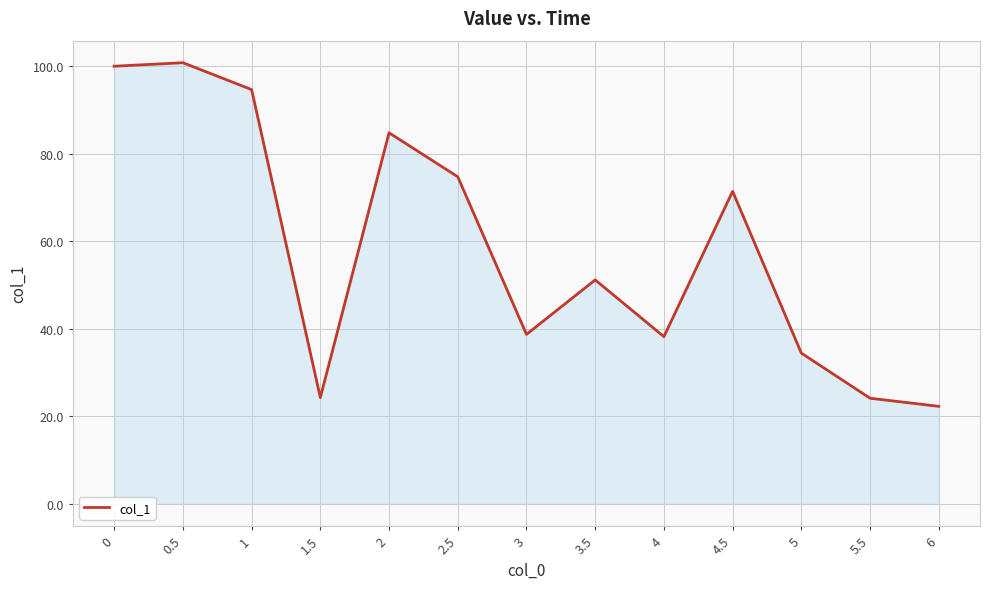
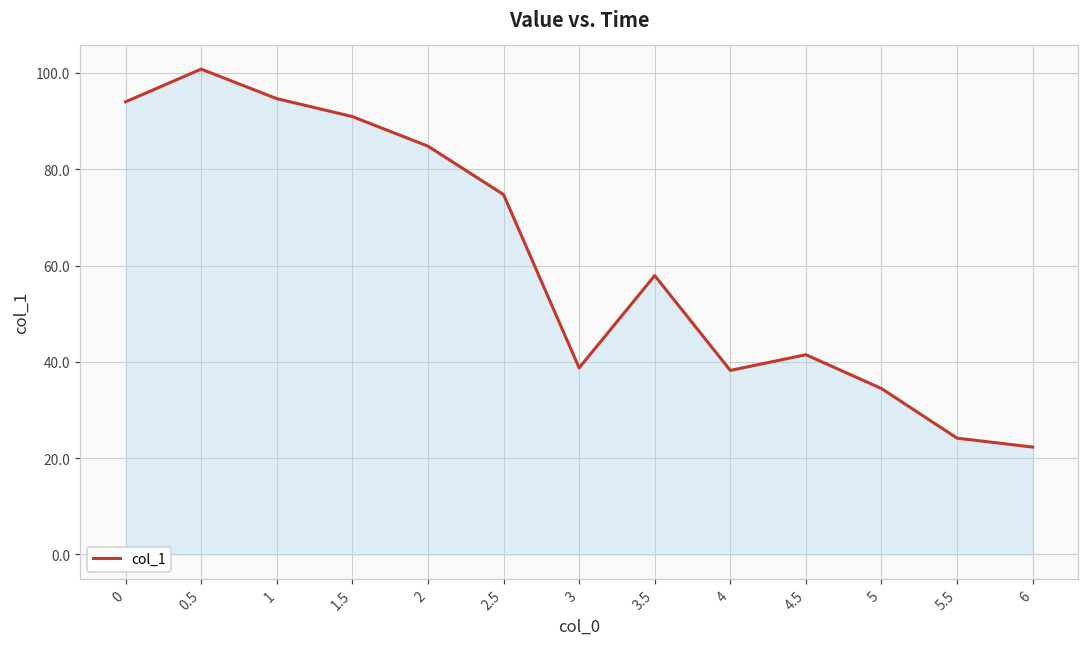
0: 100 -> 94
1.5: 24 -> 91
3.5: 51 -> 58
4.5: 71 -> 41
